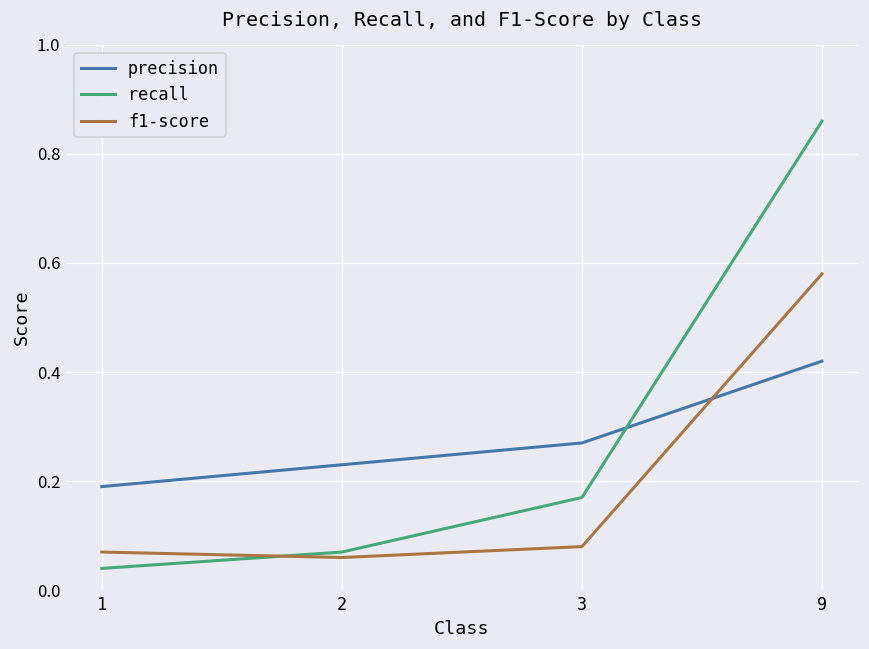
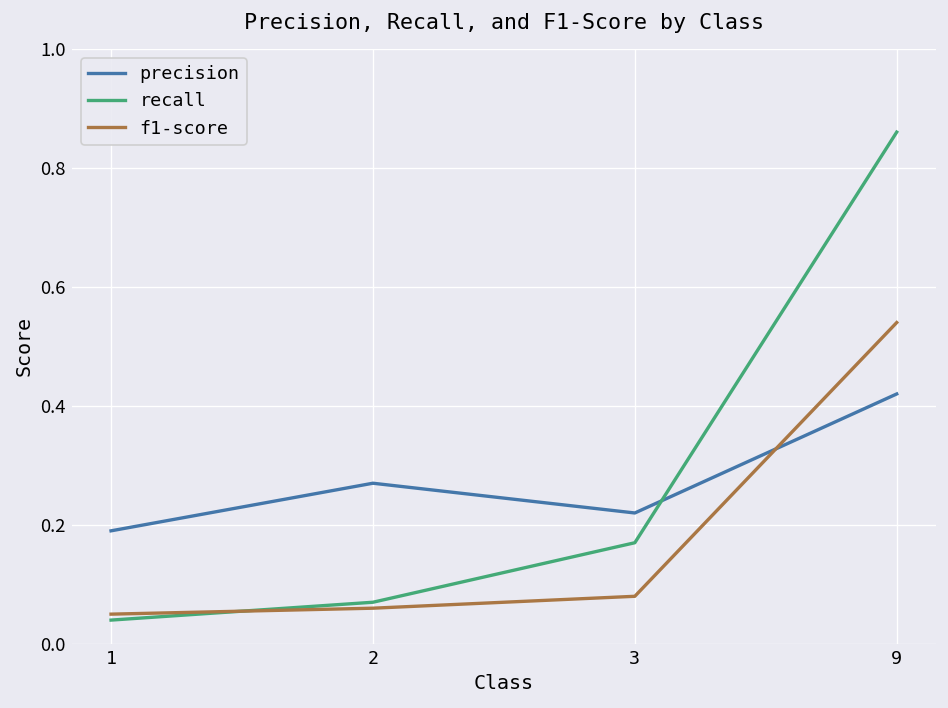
f1-score, 1: 0.07 -> 0.05
precision, 2: 0.23 -> 0.27
precision, 3: 0.27 -> 0.22
f1-score, 9: 0.58 -> 0.54
